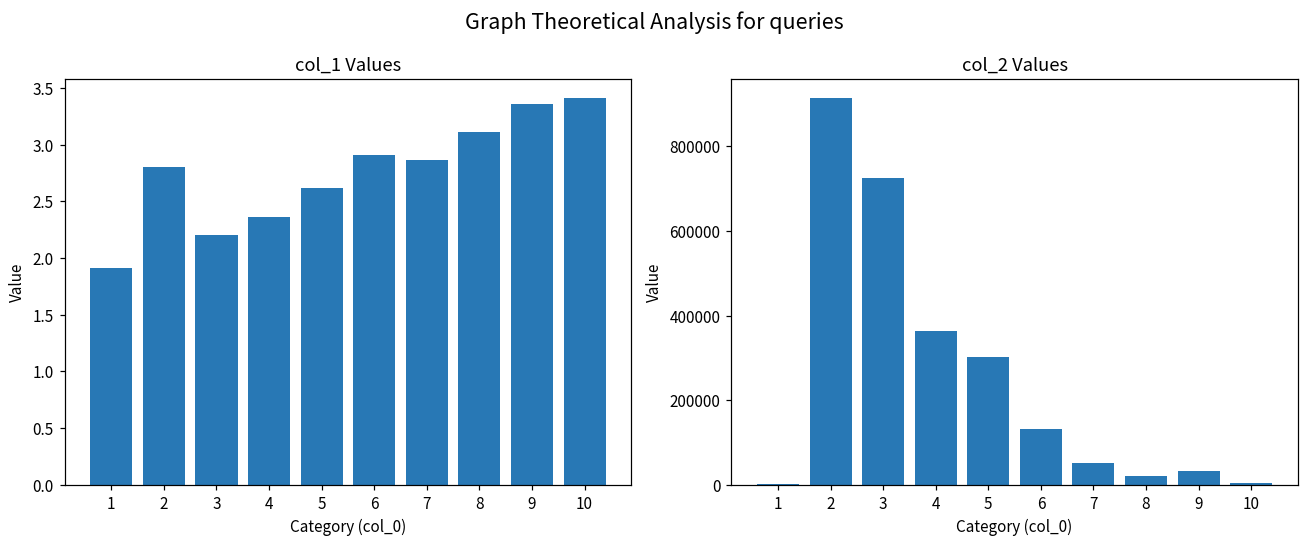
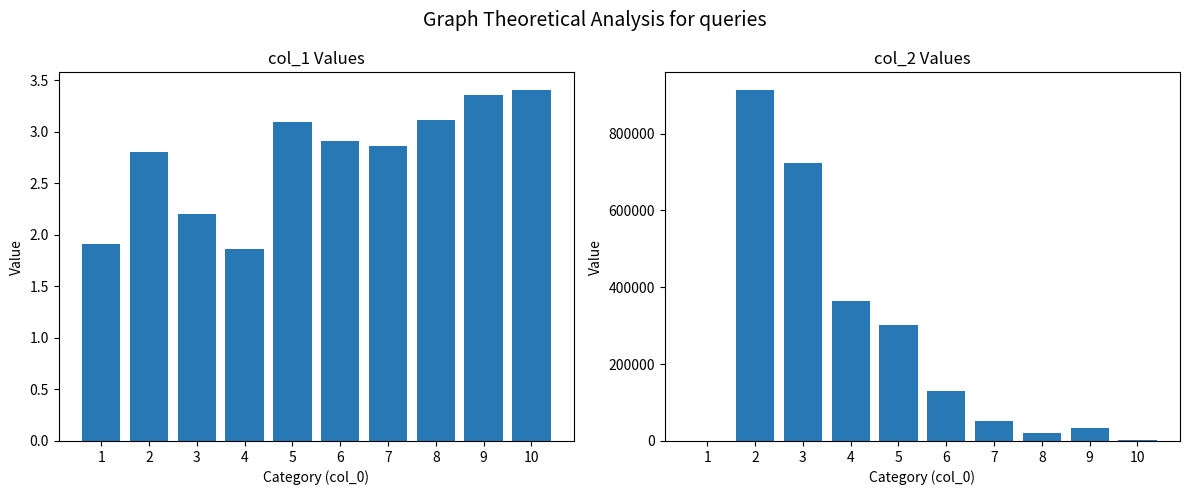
col_1 Values, 4: 2.36 -> 1.86
col_1 Values, 5: 2.61 -> 3.10
